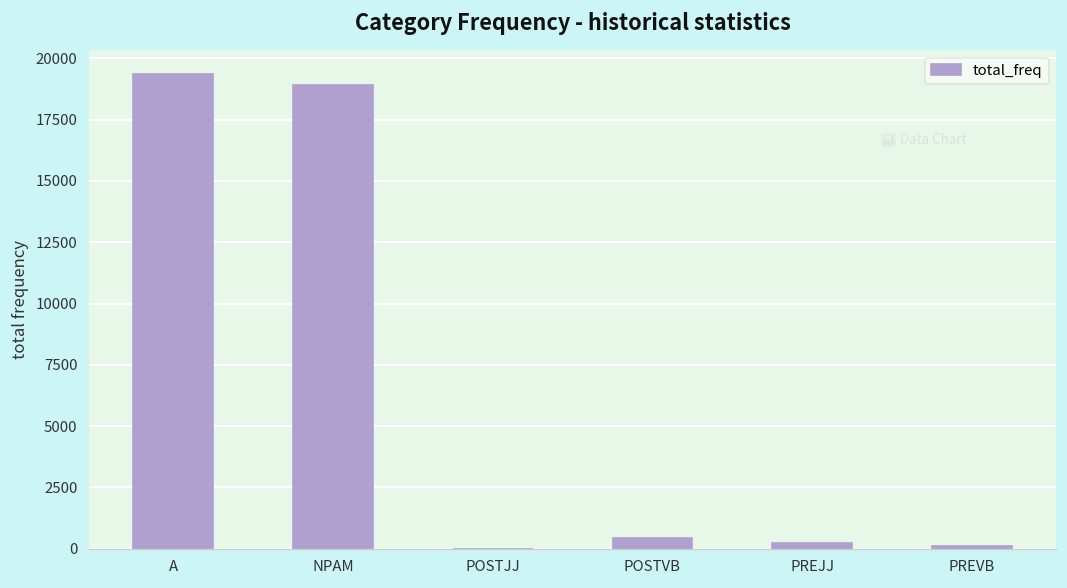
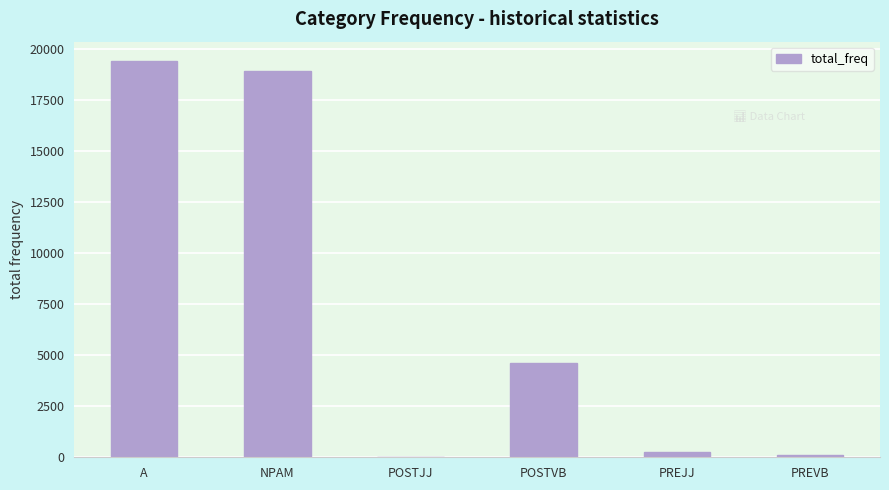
POSTVB: 400 -> 4600
